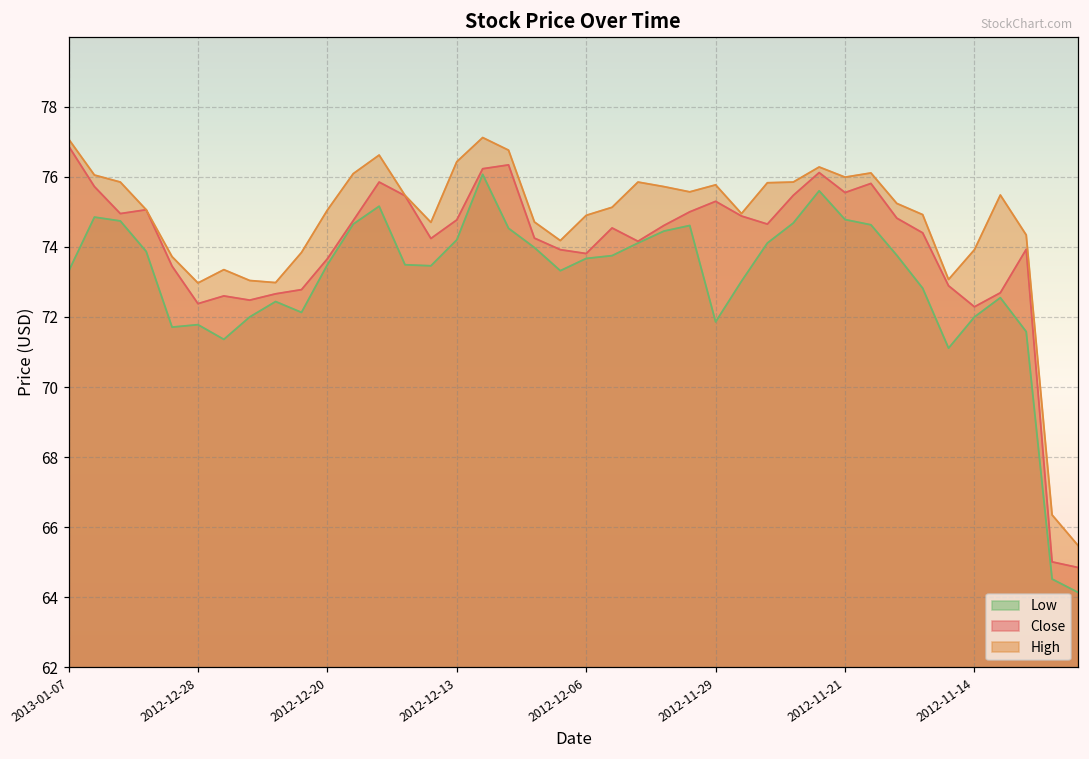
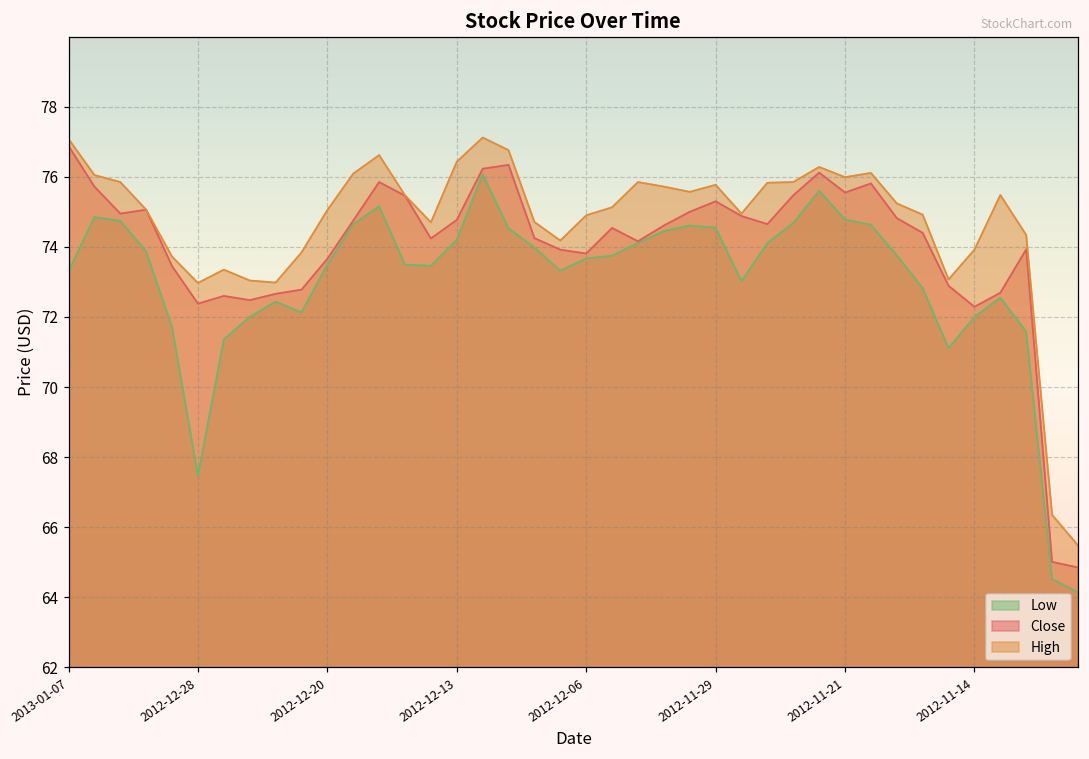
Low, 2012-12-28: 71.8 -> 67.5
Low, 2012-11-29: 71.9 -> 74.6
